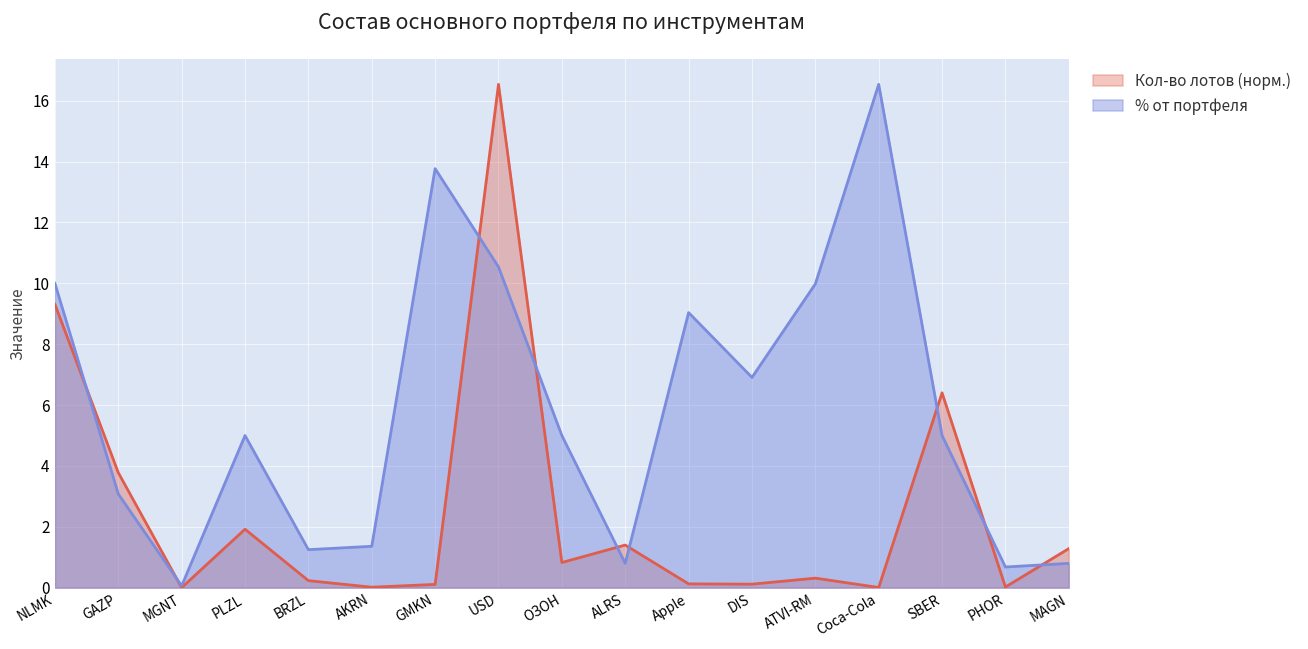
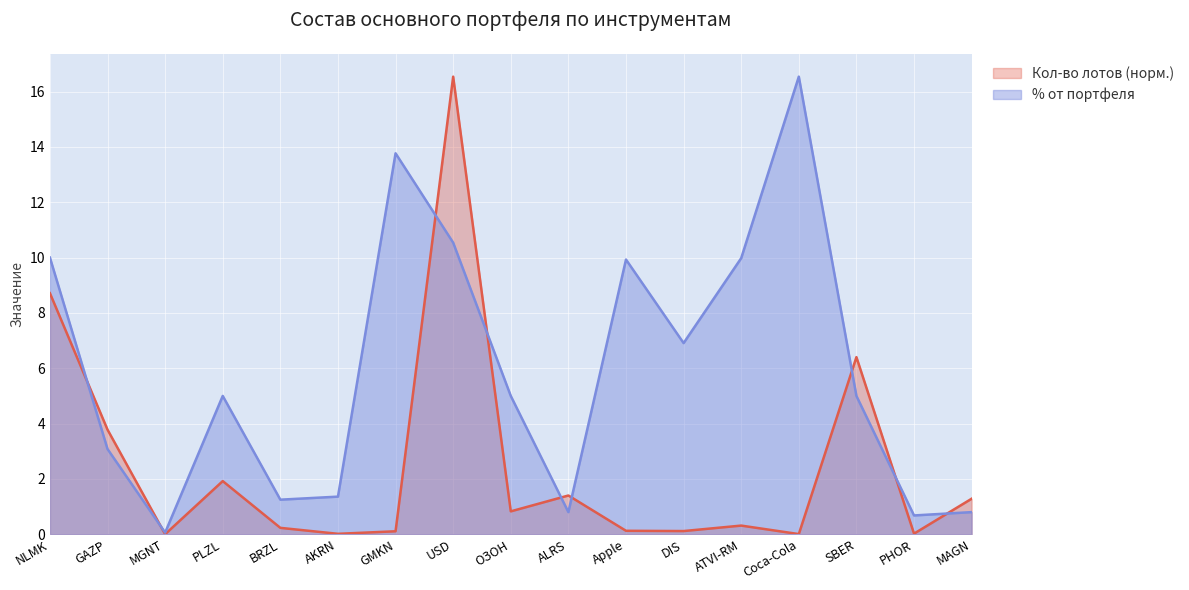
Кол-во лотов (норм.), NLMK: 9.3 -> 8.7
% от портфеля, Apple: 9.0 -> 9.9
